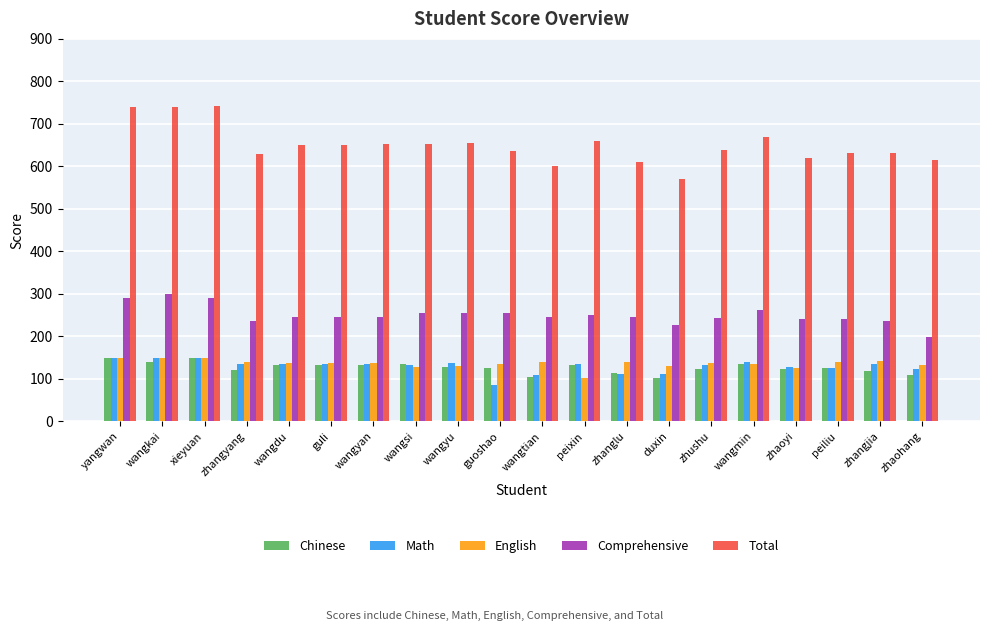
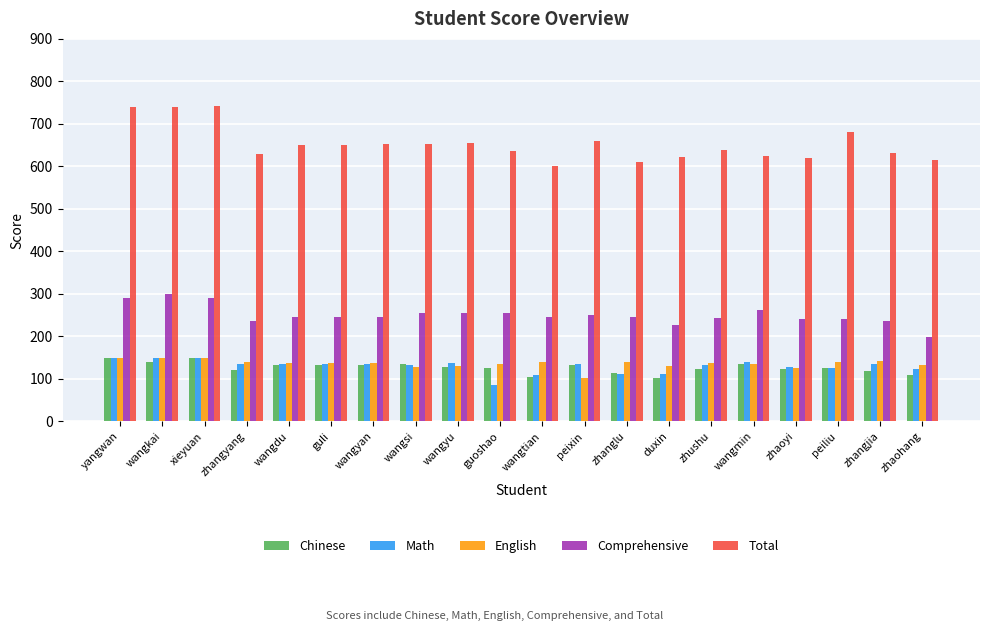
Total, duxin: 570 -> 620
Total, wangmin: 670 -> 630
Total, peiliu: 630 -> 680
